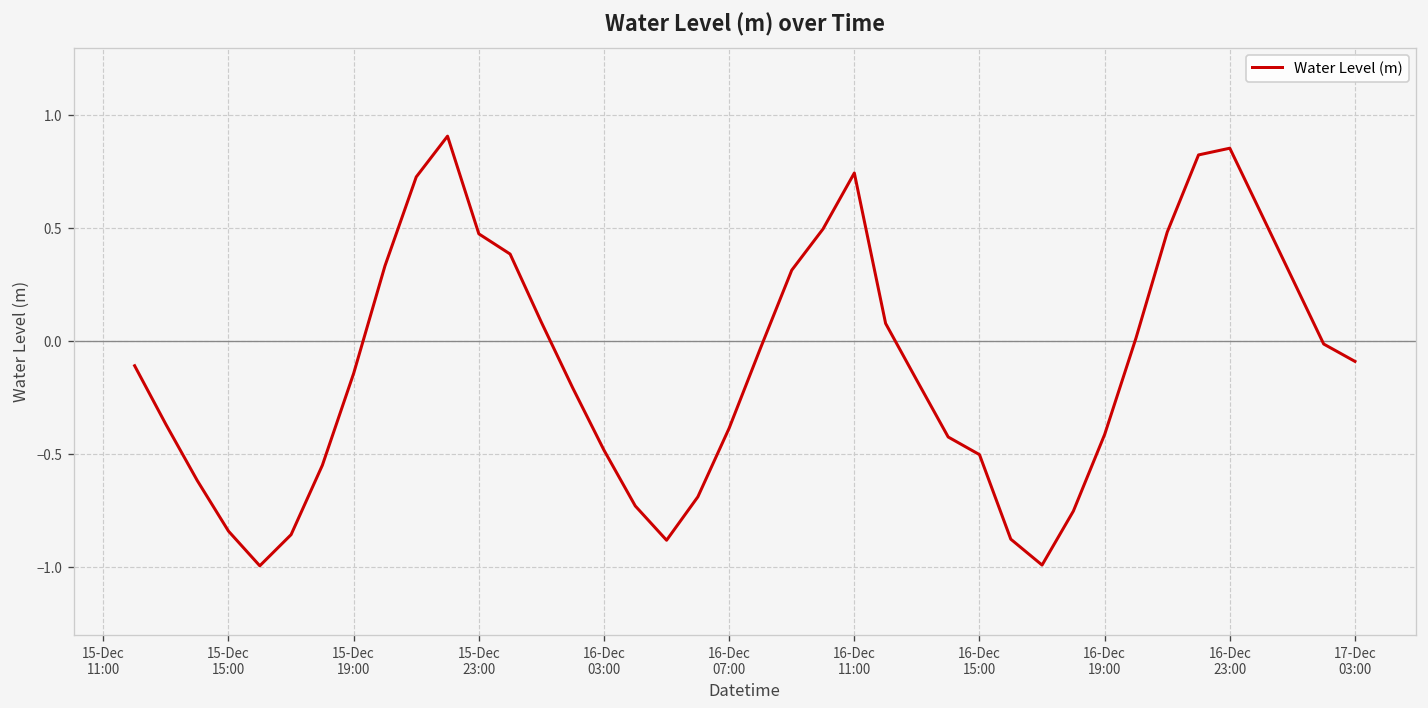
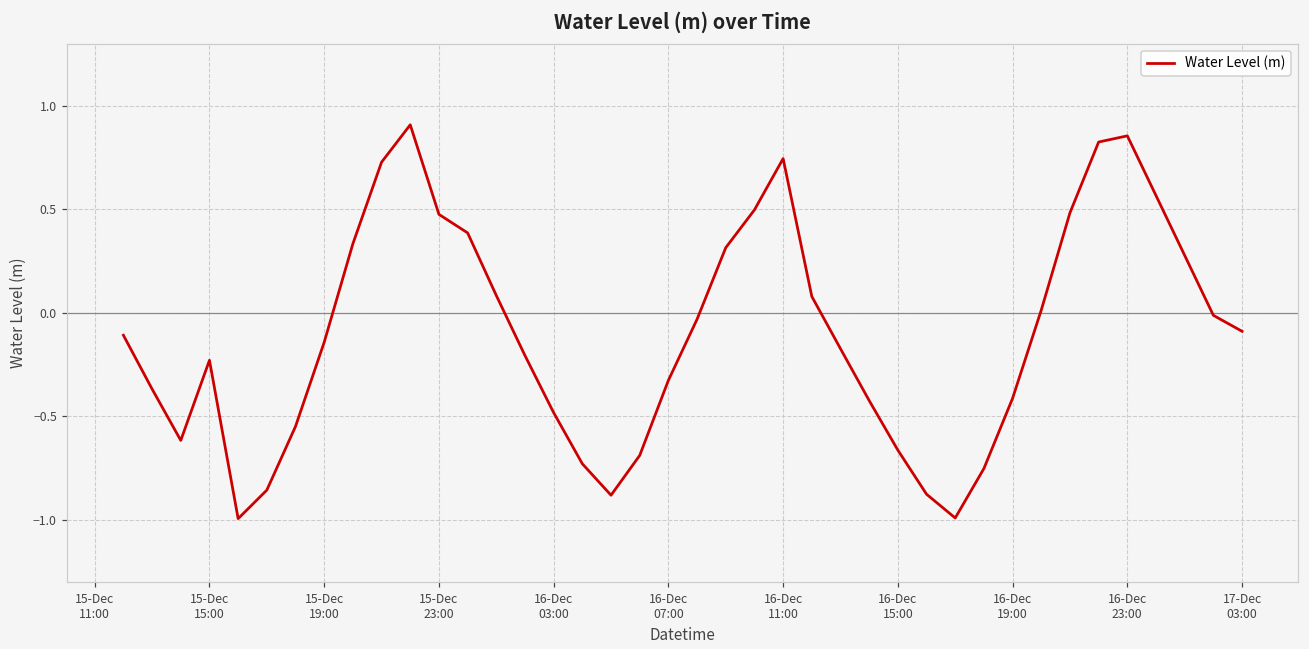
15-Dec 15:00: -0.84 -> -0.23
16-Dec 07:00: -0.38 -> -0.33
16-Dec 15:00: -0.50 -> -0.66
